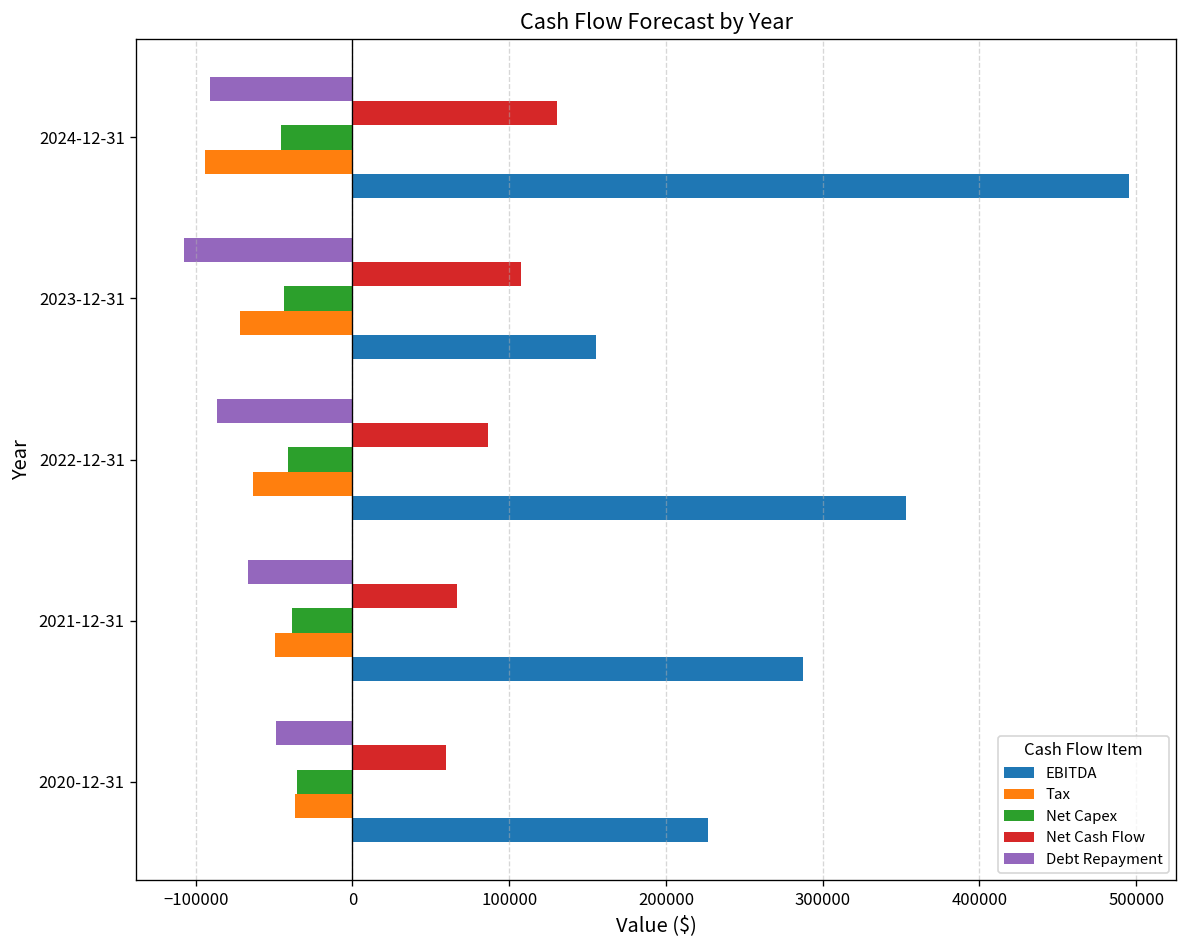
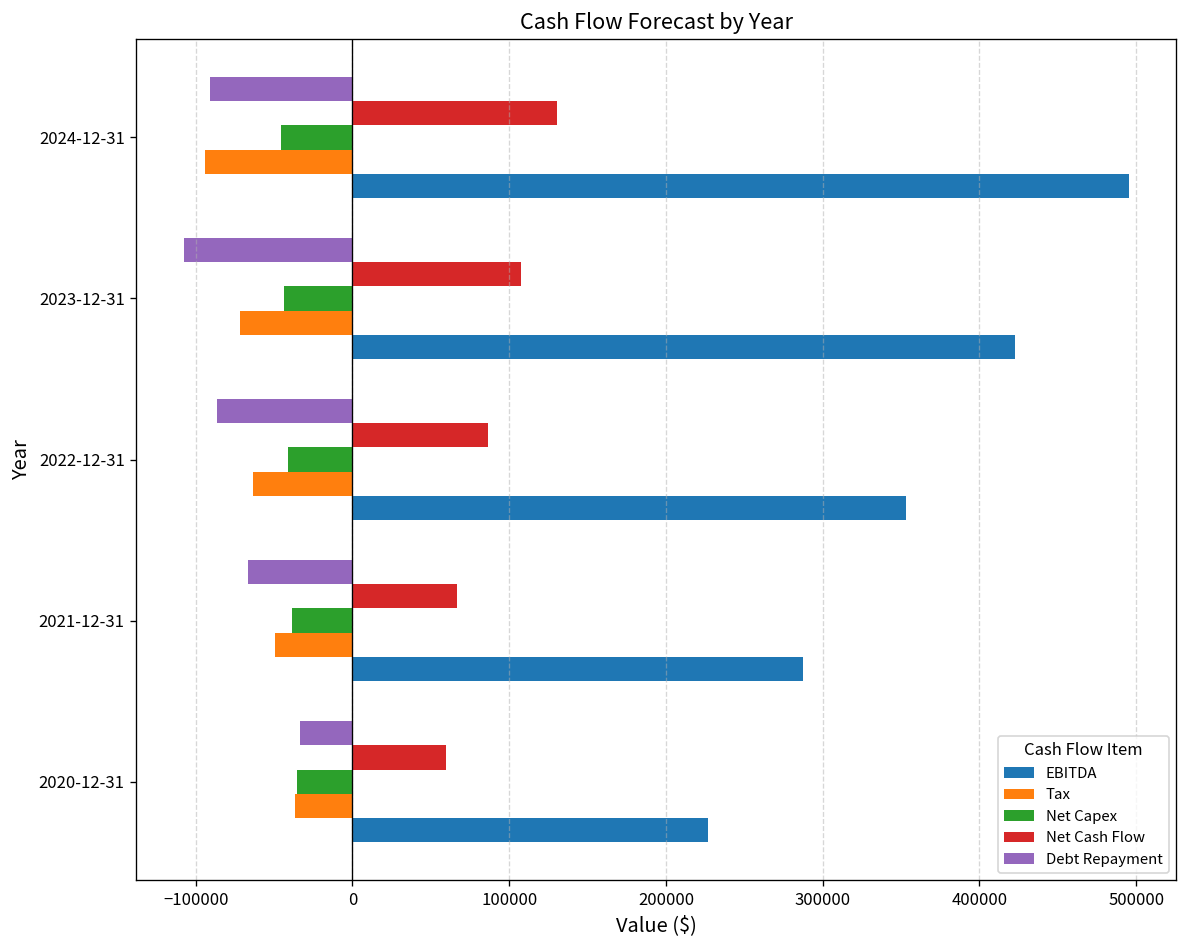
EBITDA, 2023-12-31: 155000 -> 423000
Debt Repayment, 2020-12-31: -49000 -> -33000
